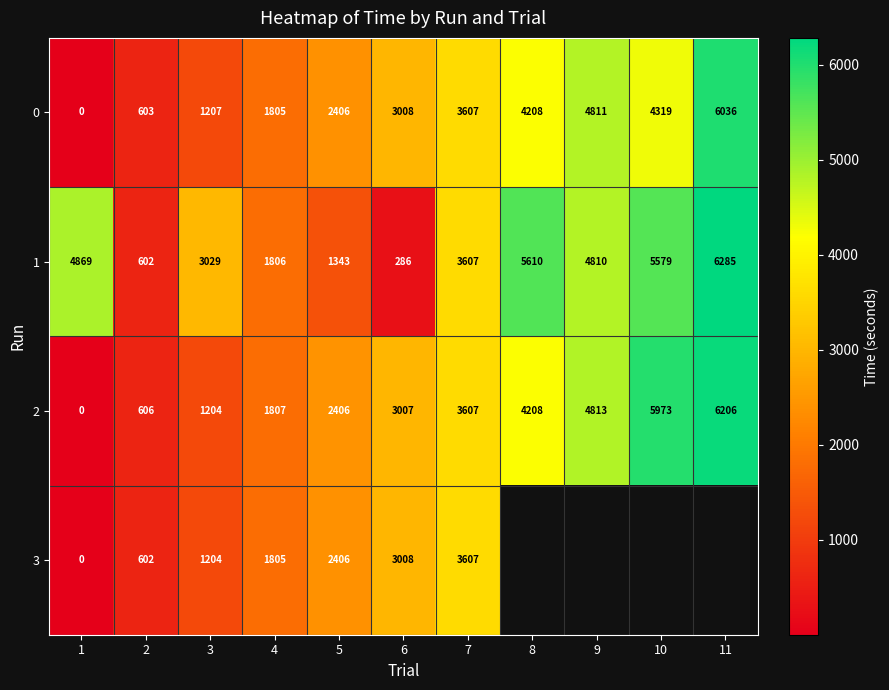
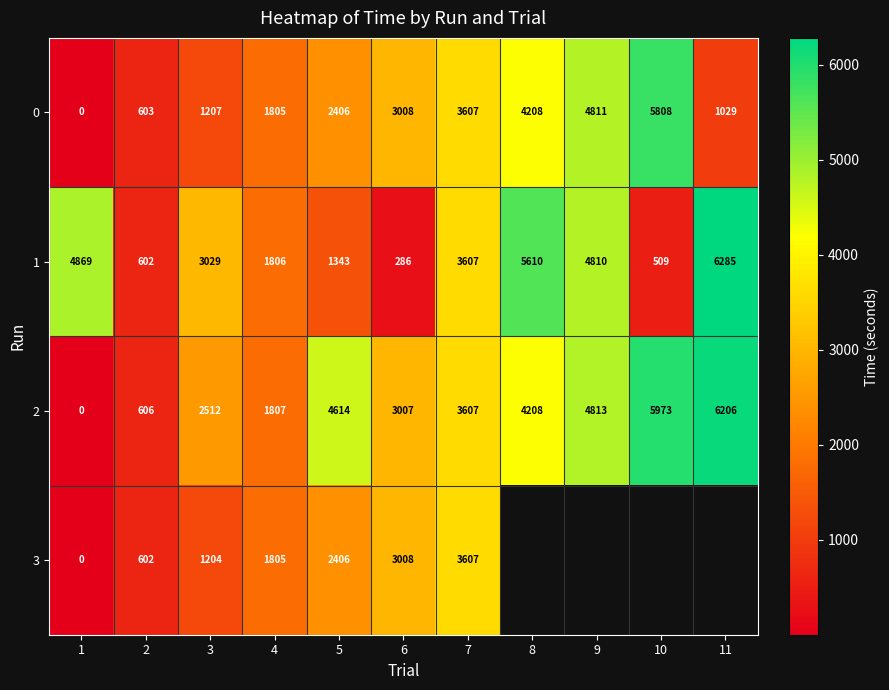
0, 10: 4319 -> 5808
0, 11: 6036 -> 1029
1, 10: 5579 -> 509
2, 3: 1204 -> 2512
2, 5: 2406 -> 4614
